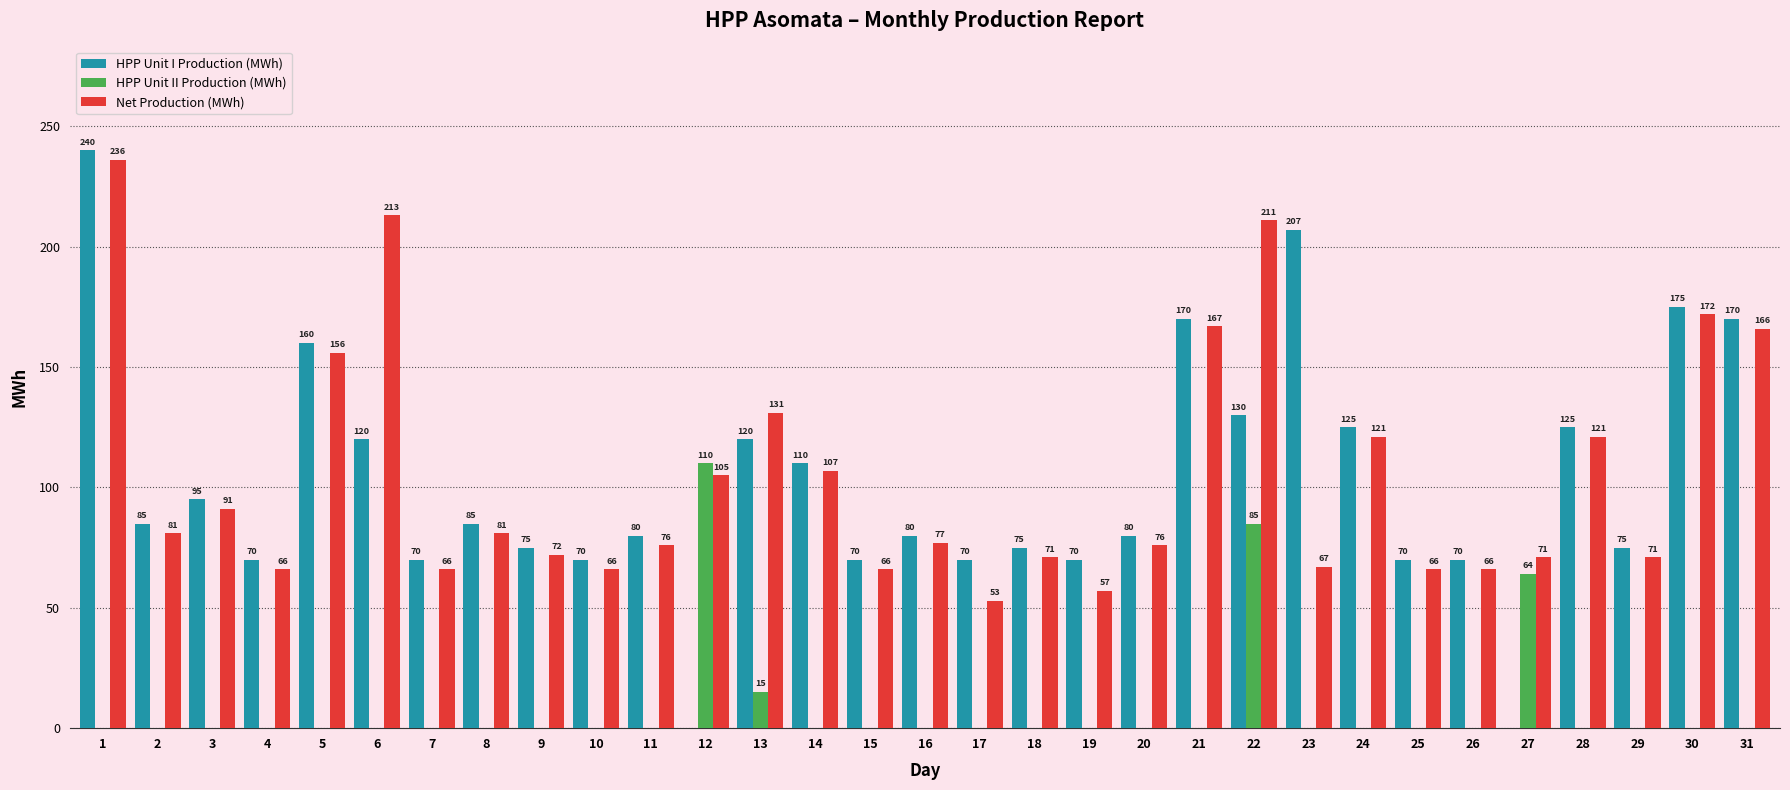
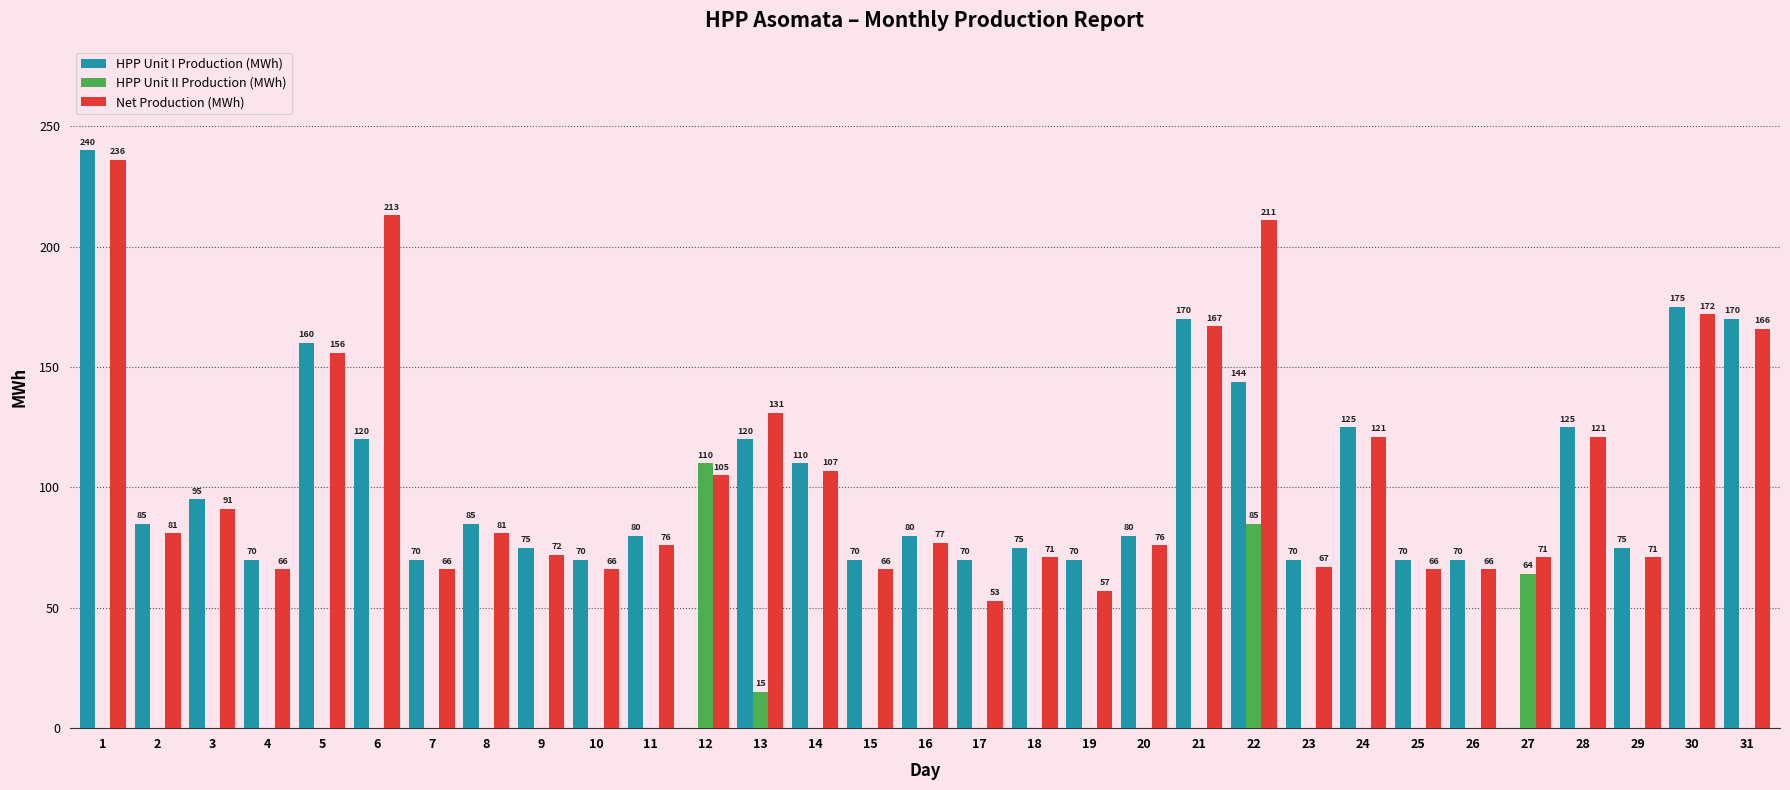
HPP Unit I Production (MWh), 22: 130 -> 144
HPP Unit I Production (MWh), 23: 207 -> 70
